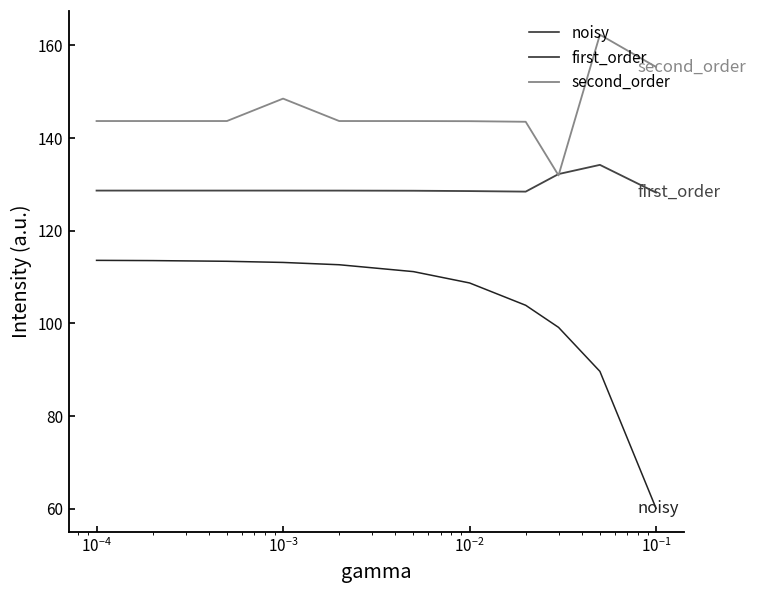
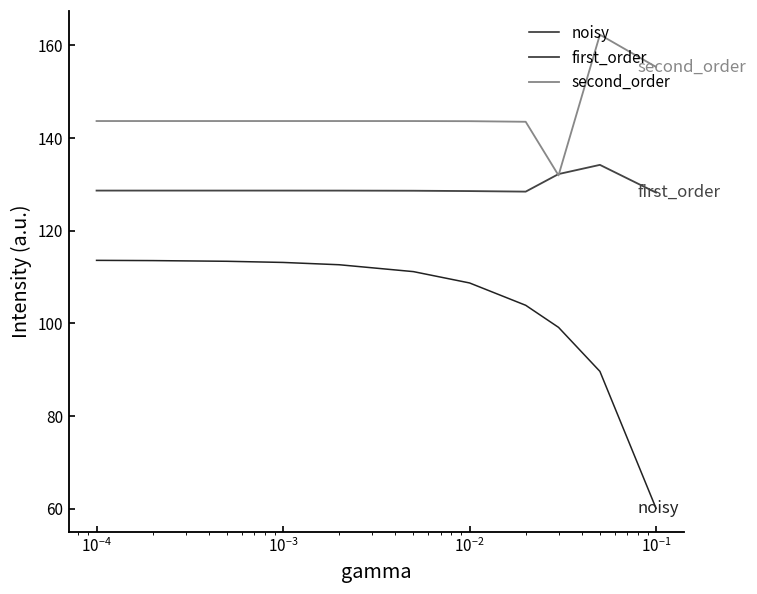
second_order, 10^-3: 148 -> 144
